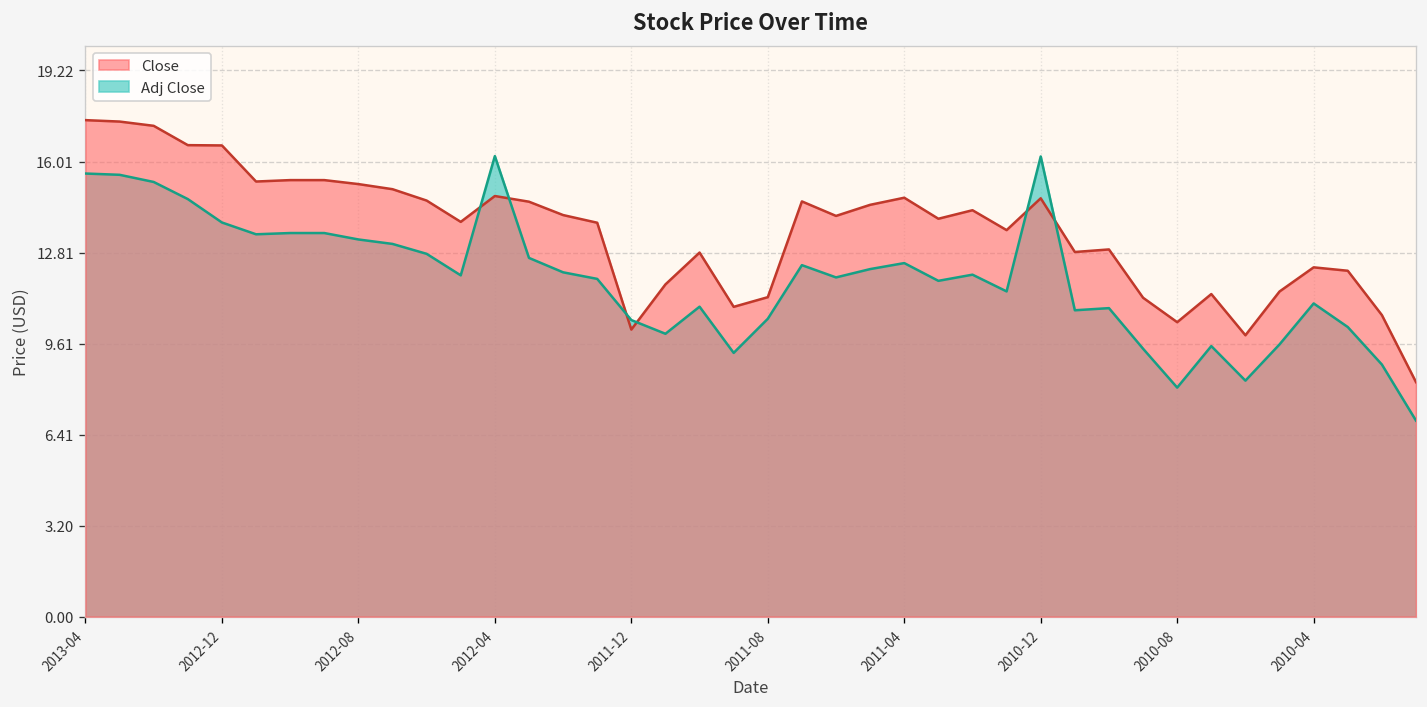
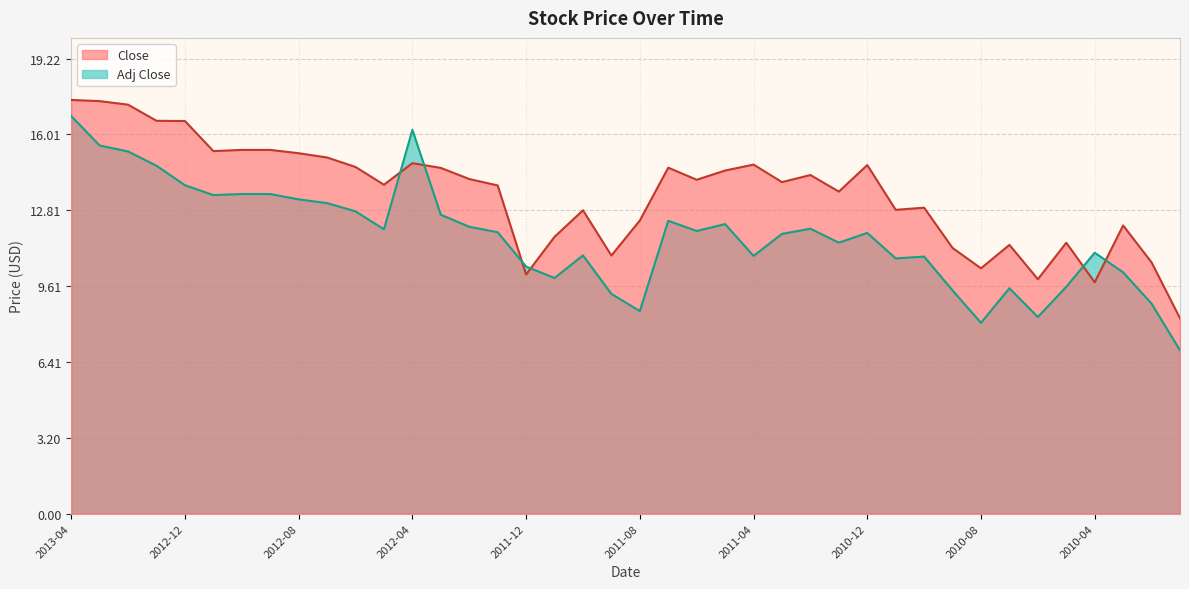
Adj Close, 2013-04: 15.6 -> 16.8
Close, 2011-08: 11.2 -> 12.4
Adj Close, 2011-08: 10.5 -> 8.6
Adj Close, 2011-04: 12.4 -> 10.9
Adj Close, 2010-12: 16.2 -> 11.9
Close, 2010-04: 12.3 -> 9.8
